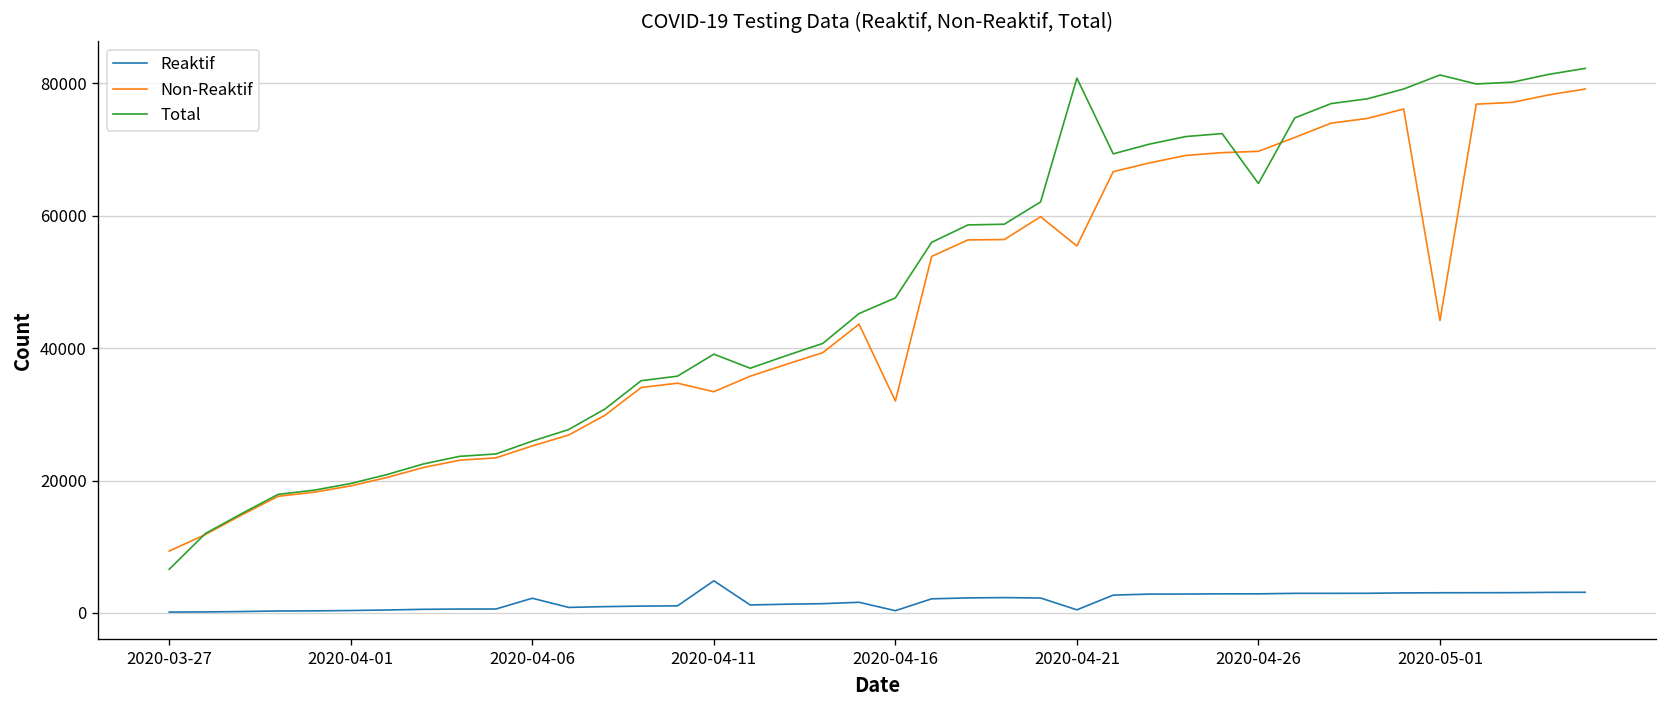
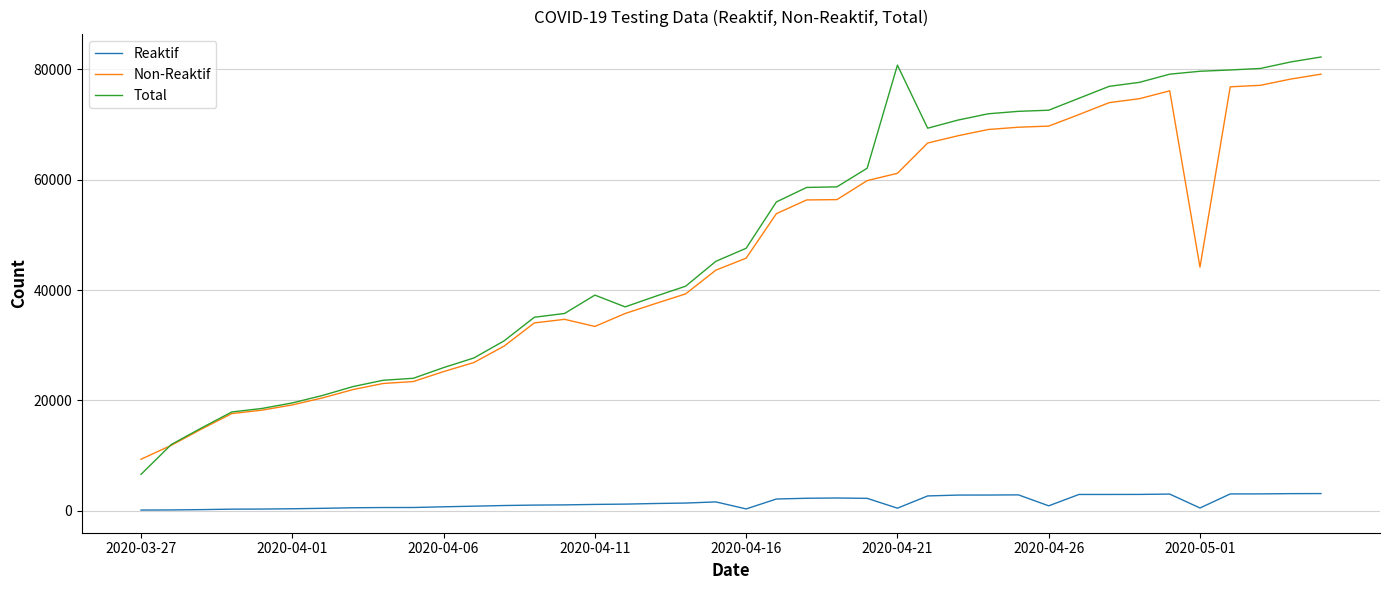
Reaktif, 2020-04-06: 2000 -> 1000
Reaktif, 2020-04-11: 5000 -> 1000
Non-Reaktif, 2020-04-16: 32000 -> 46000
Non-Reaktif, 2020-04-21: 55000 -> 61000
Reaktif, 2020-04-26: 3000 -> 1000
Total, 2020-04-26: 65000 -> 73000
Reaktif, 2020-05-01: 3000 -> 1000
Total, 2020-05-01: 81000 -> 80000
